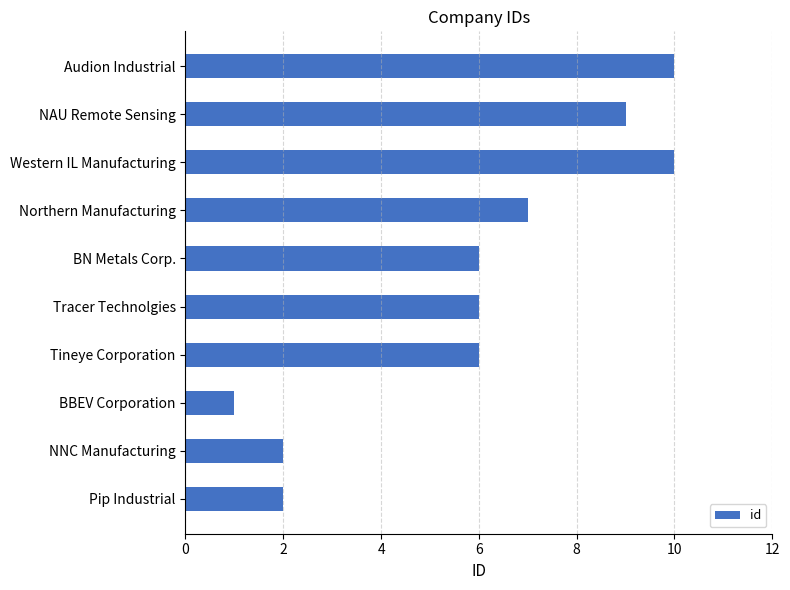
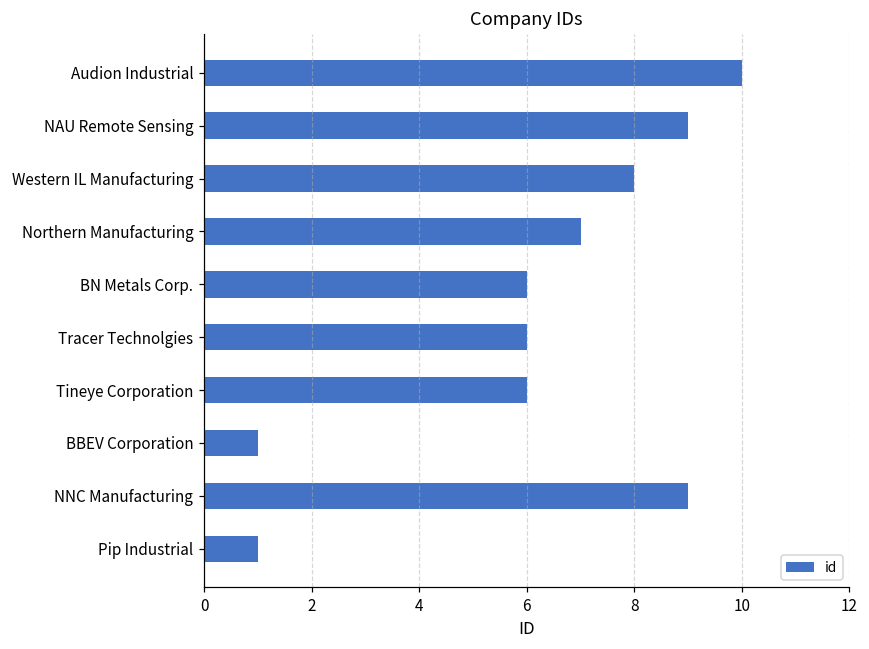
Western IL Manufacturing: 10 -> 8
NNC Manufacturing: 2 -> 9
Pip Industrial: 2 -> 1
